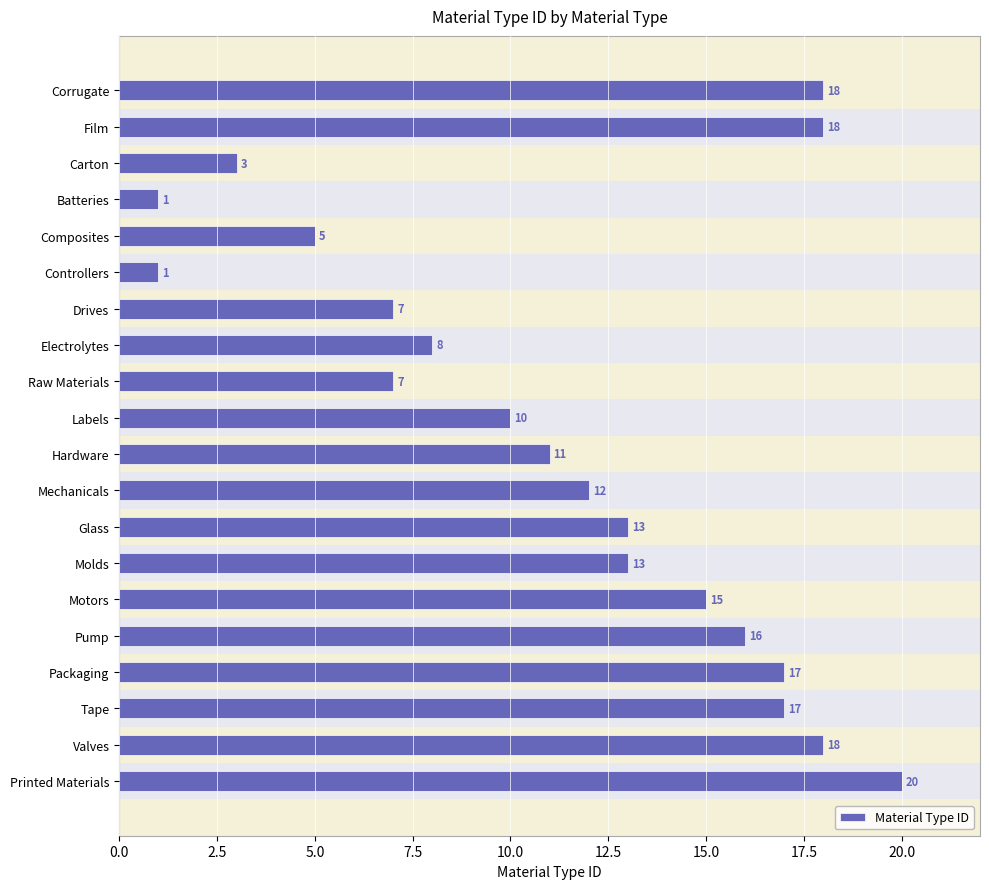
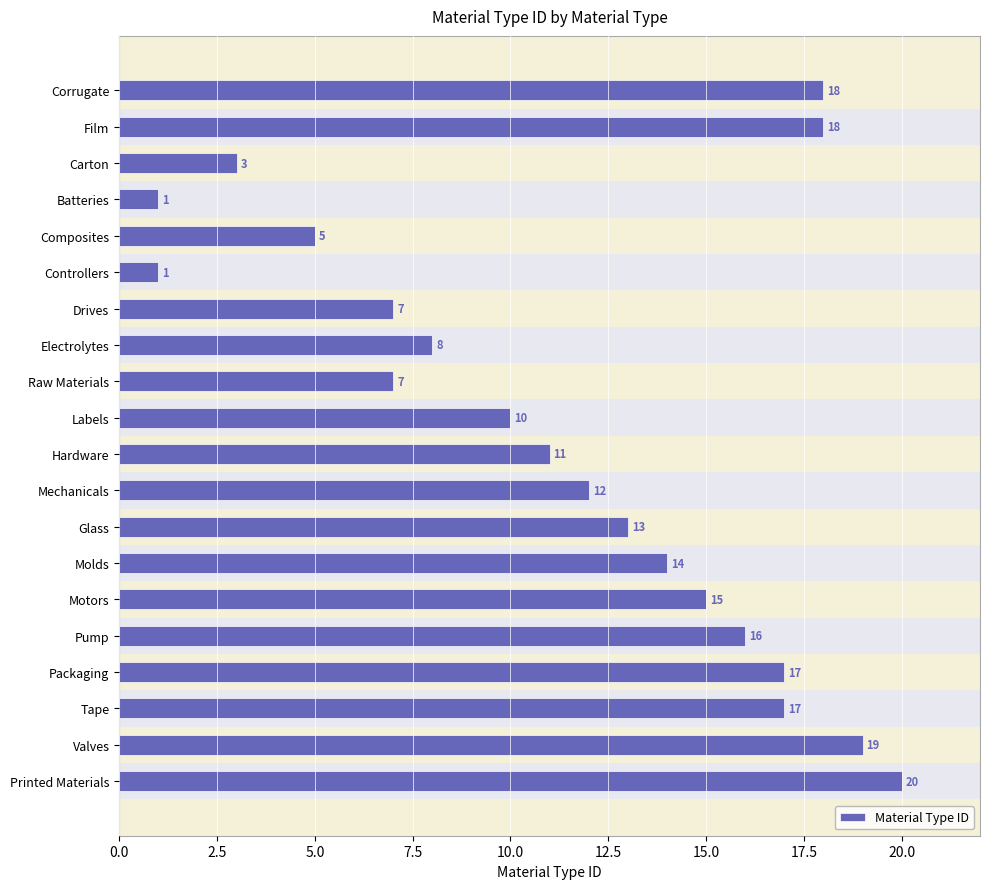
Molds: 13 -> 14
Valves: 18 -> 19
